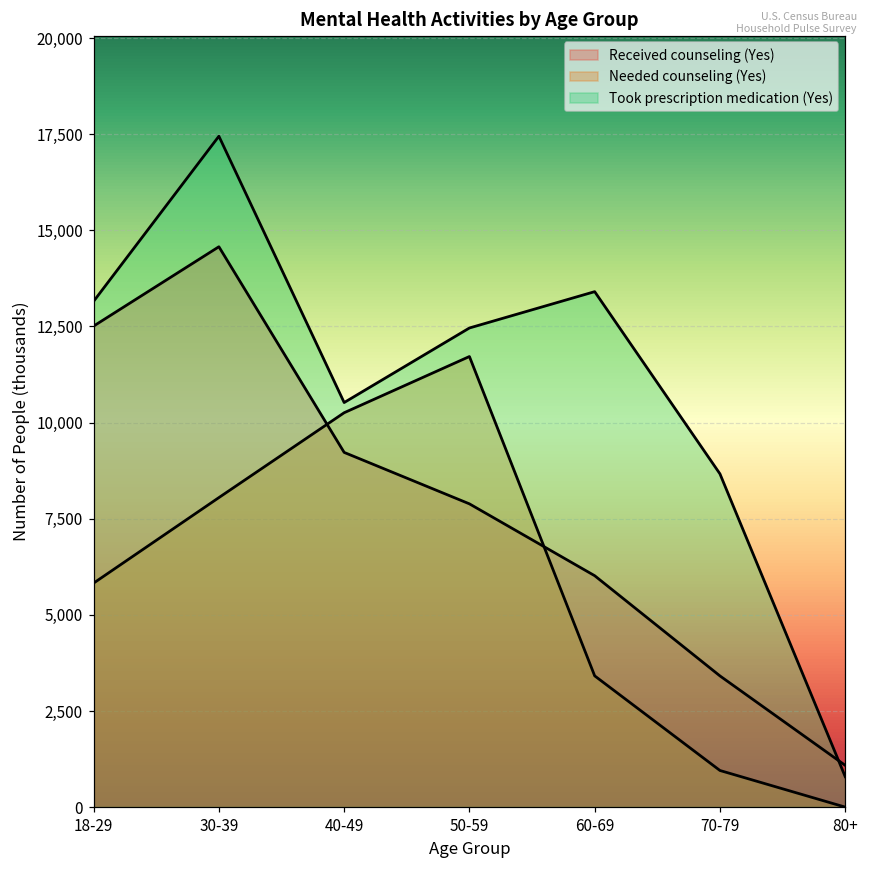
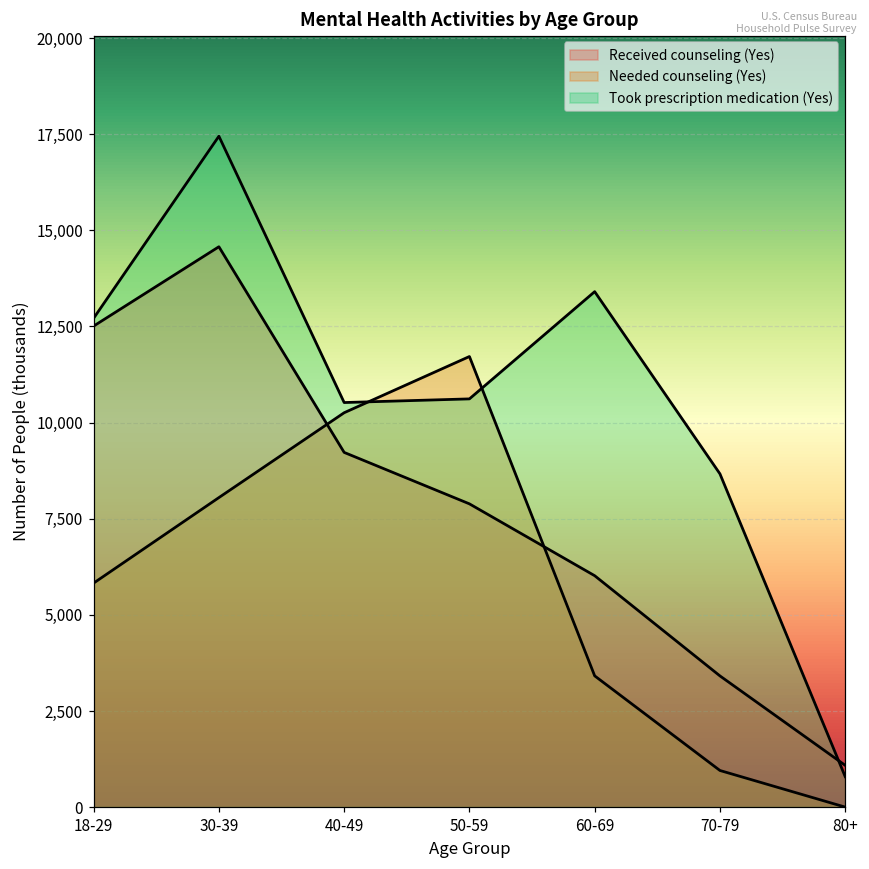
Took prescription medication (Yes), 18-29: 13,200 -> 12,700
Took prescription medication (Yes), 50-59: 12,500 -> 10,600
